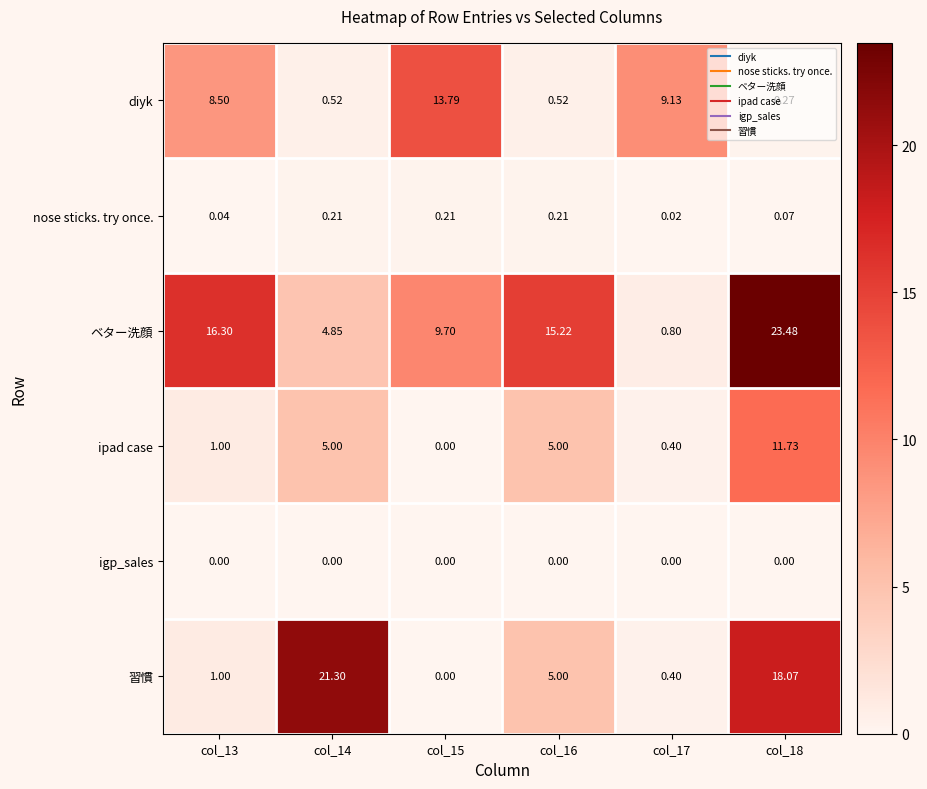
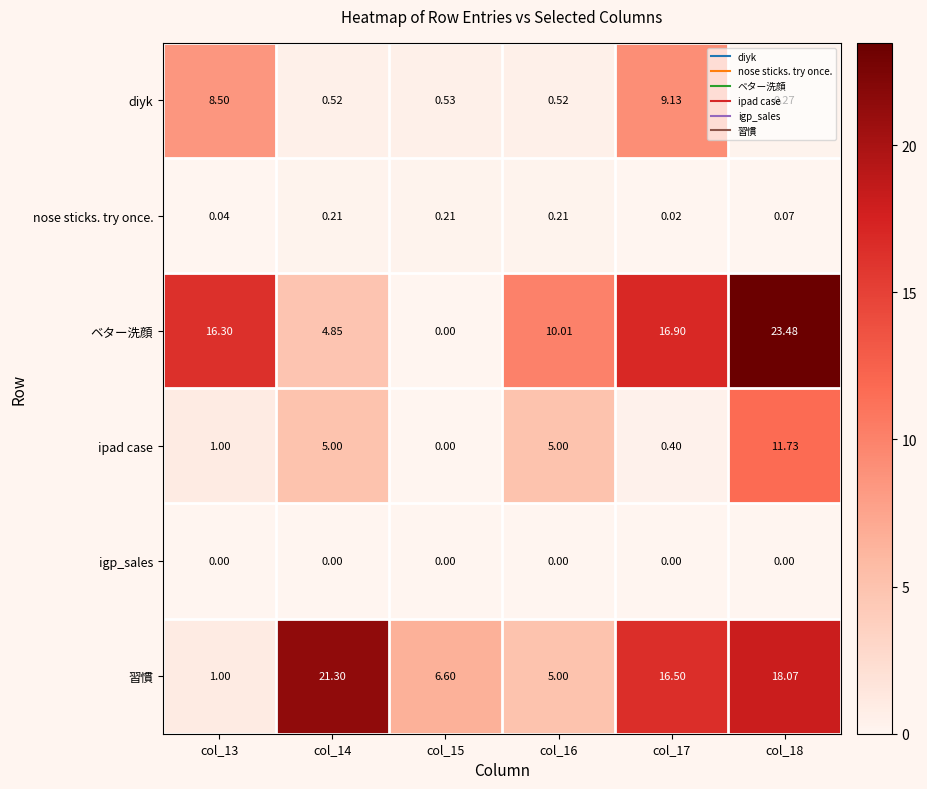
diyk, col_15: 13.79 -> 0.53
ベター洗顔, col_15: 9.70 -> 0.00
ベター洗顔, col_16: 15.22 -> 10.01
ベター洗顔, col_17: 0.80 -> 16.90
習慣, col_15: 0.00 -> 6.60
習慣, col_17: 0.40 -> 16.50
